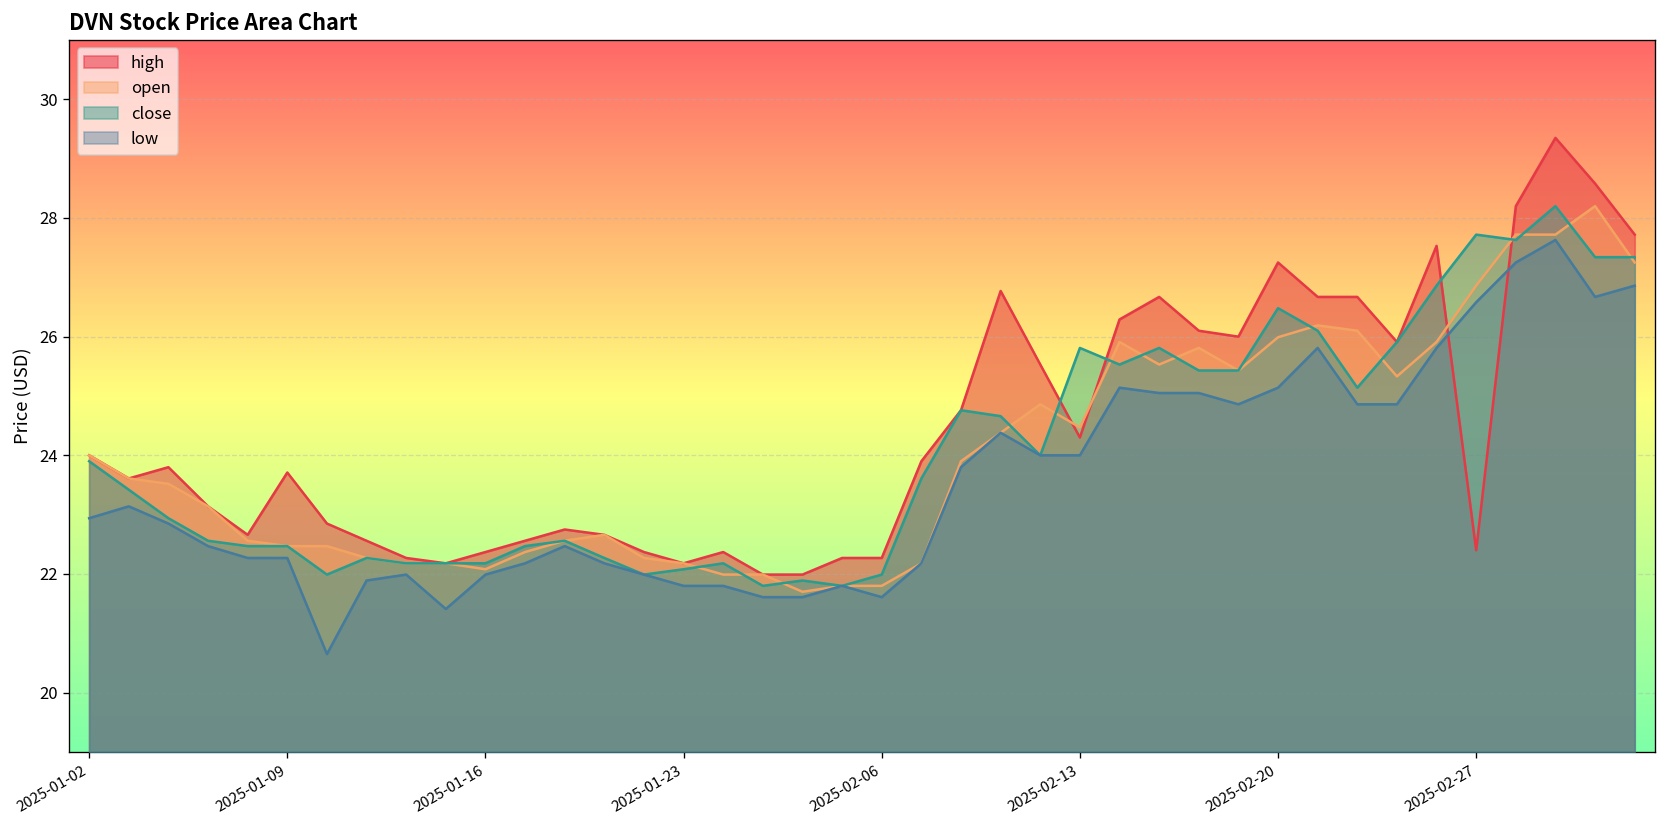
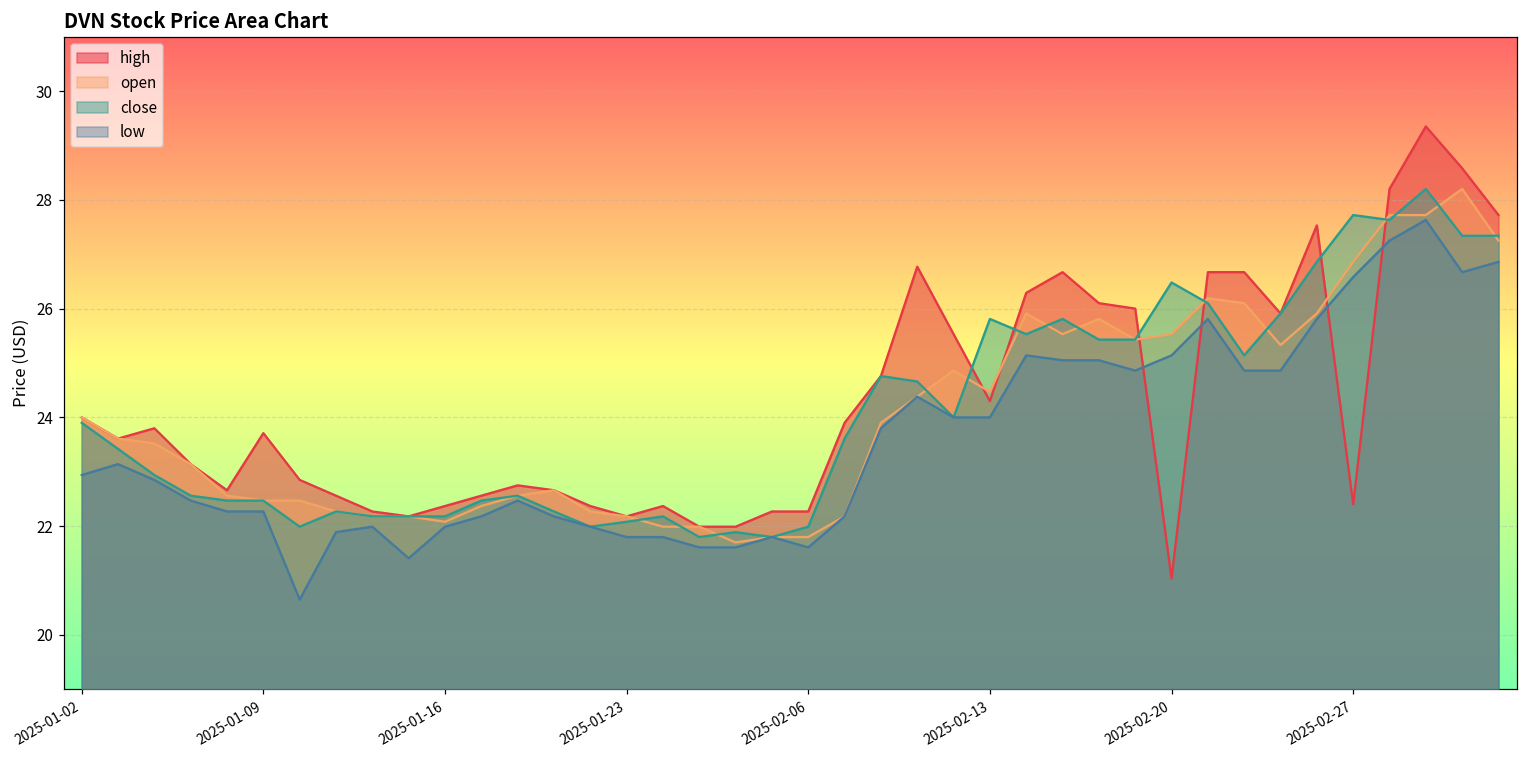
high, 2025-02-20: 27.3 -> 21.0
open, 2025-02-20: 26.0 -> 25.5
